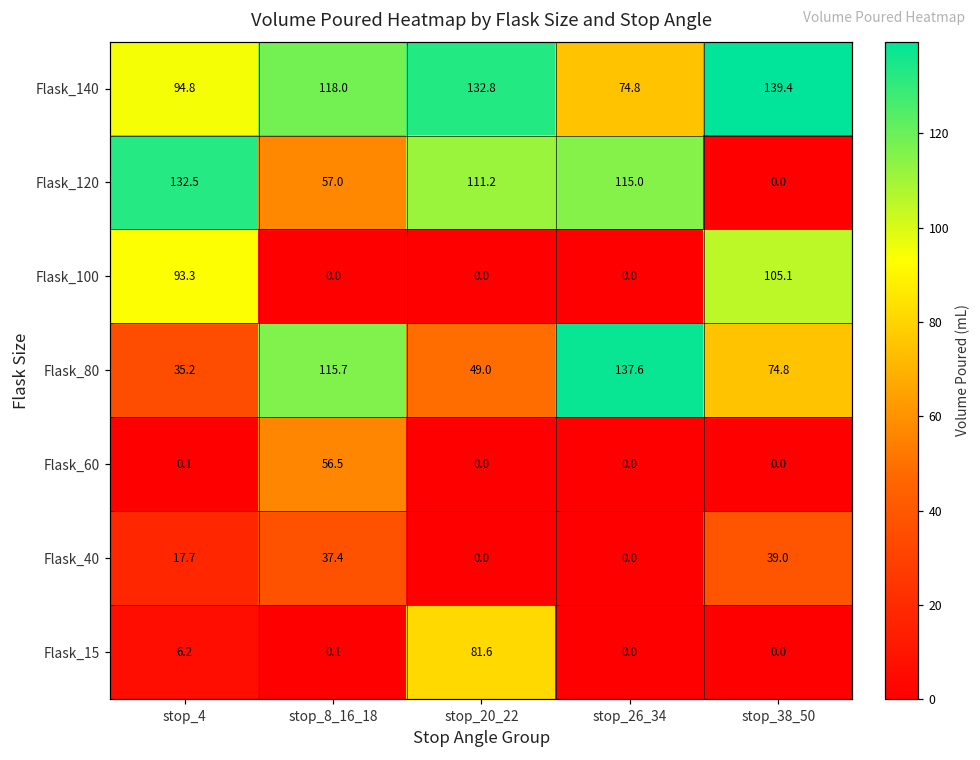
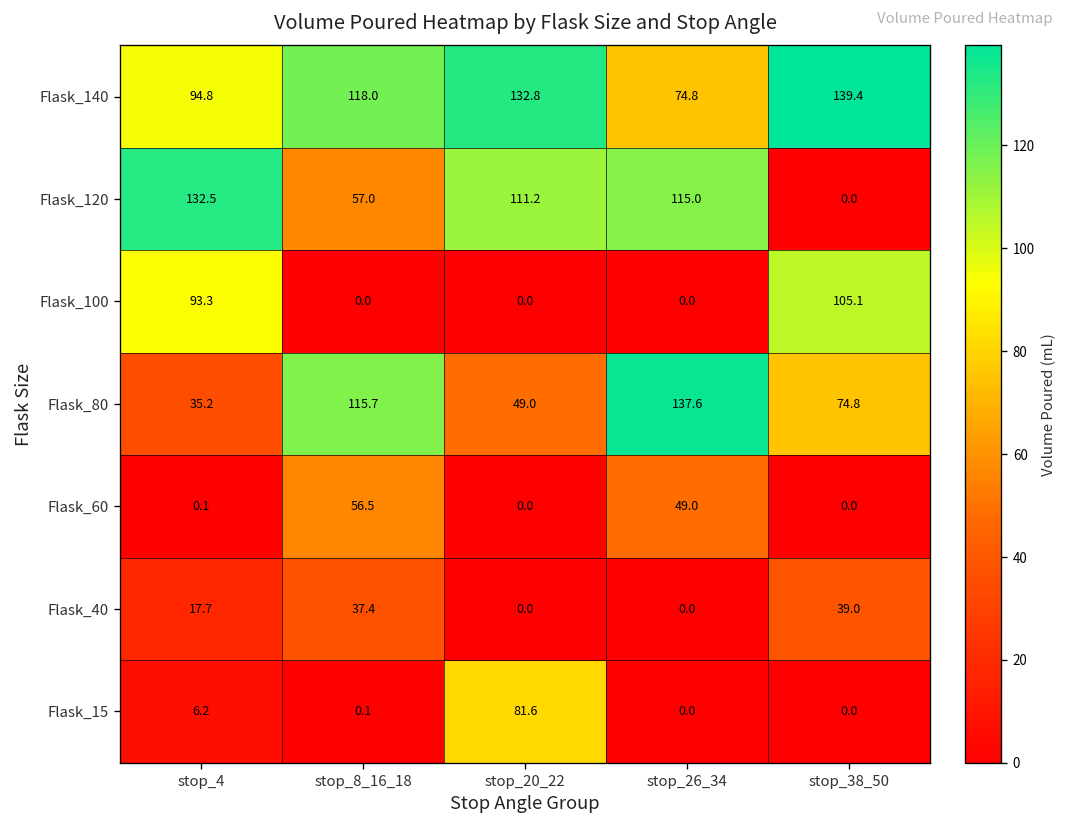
Flask_60, stop_26_34: 0.0 -> 49.0
